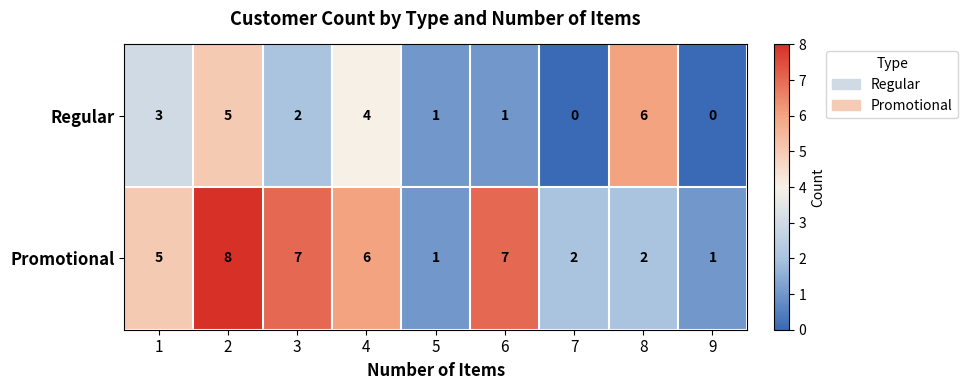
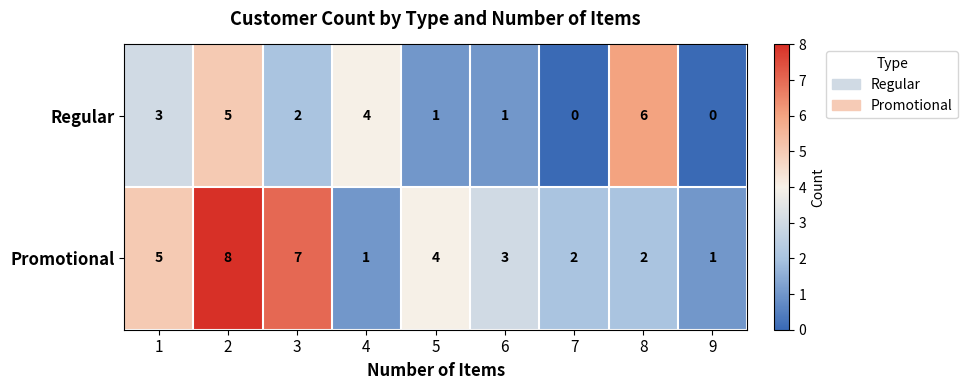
Promotional, 4: 6 -> 1
Promotional, 5: 1 -> 4
Promotional, 6: 7 -> 3
